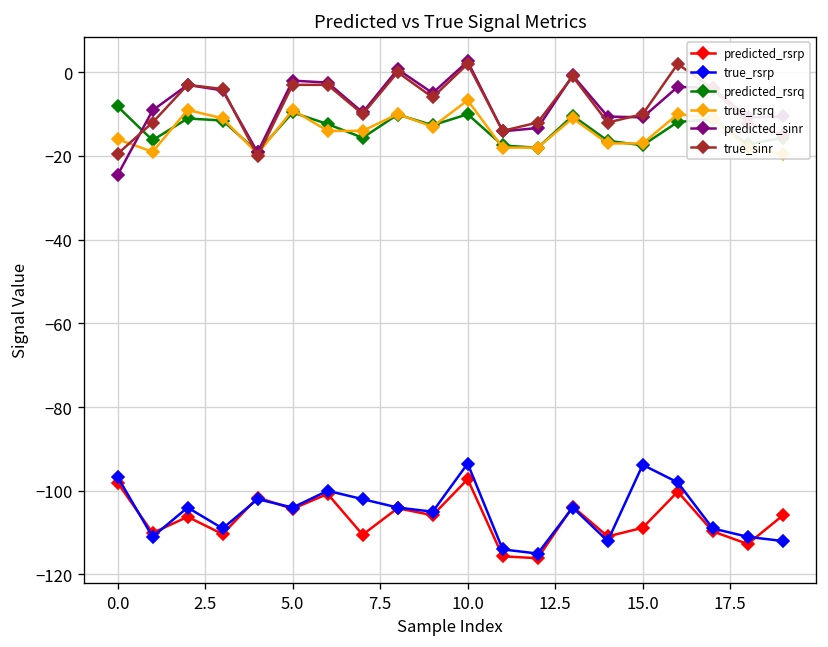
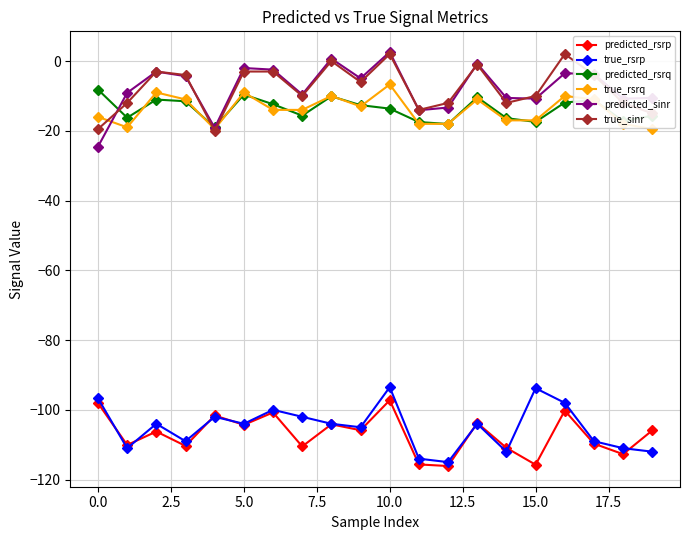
predicted_rsrq, 10.0: -10 -> -14
predicted_rsrp, 15.0: -109 -> -116
